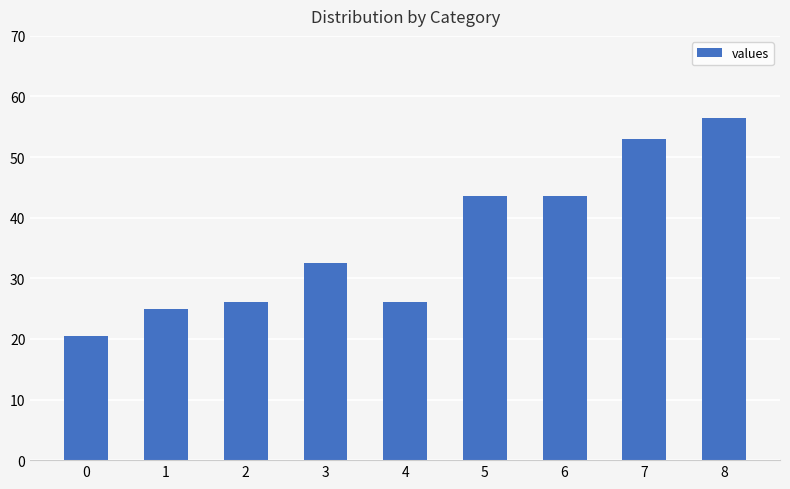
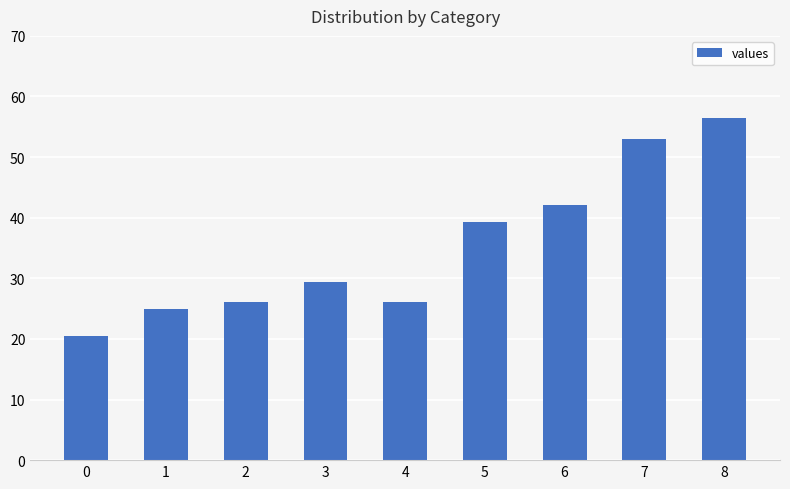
3: 32 -> 29
5: 44 -> 39
6: 44 -> 42
